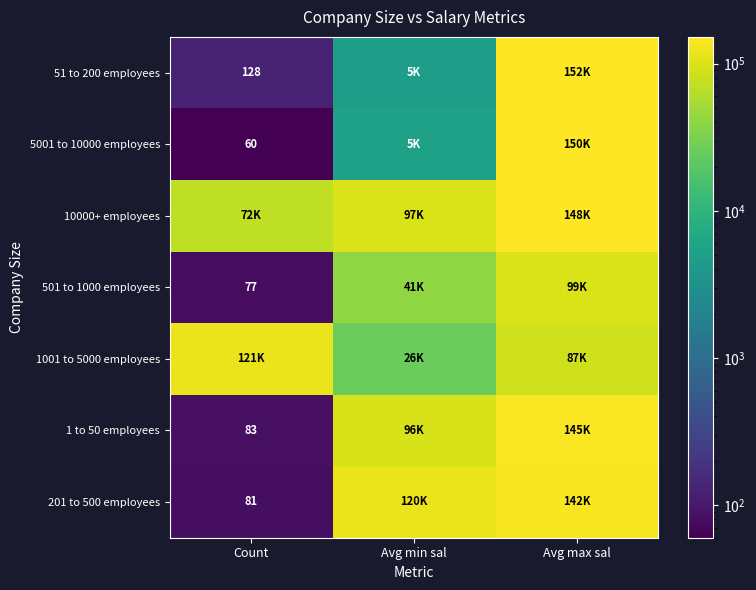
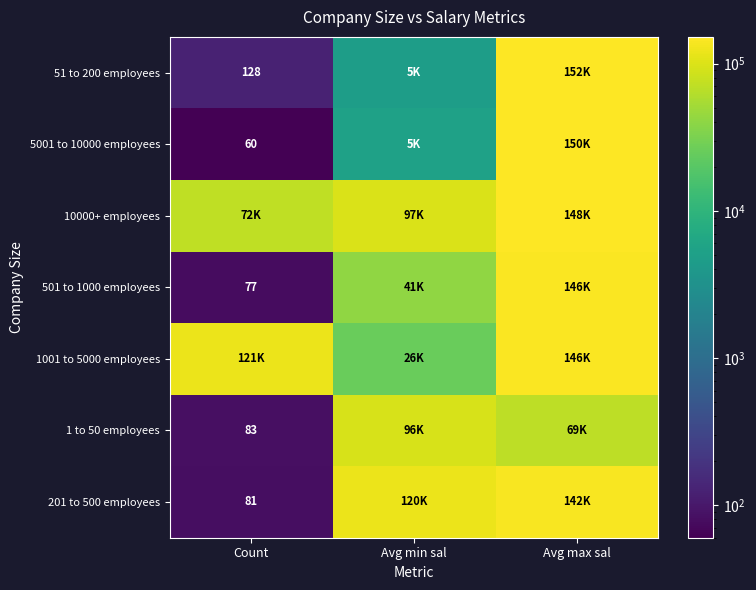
501 to 1000 employees, Avg max sal: 99K -> 146K
1001 to 5000 employees, Avg max sal: 87K -> 146K
1 to 50 employees, Avg max sal: 145K -> 69K
